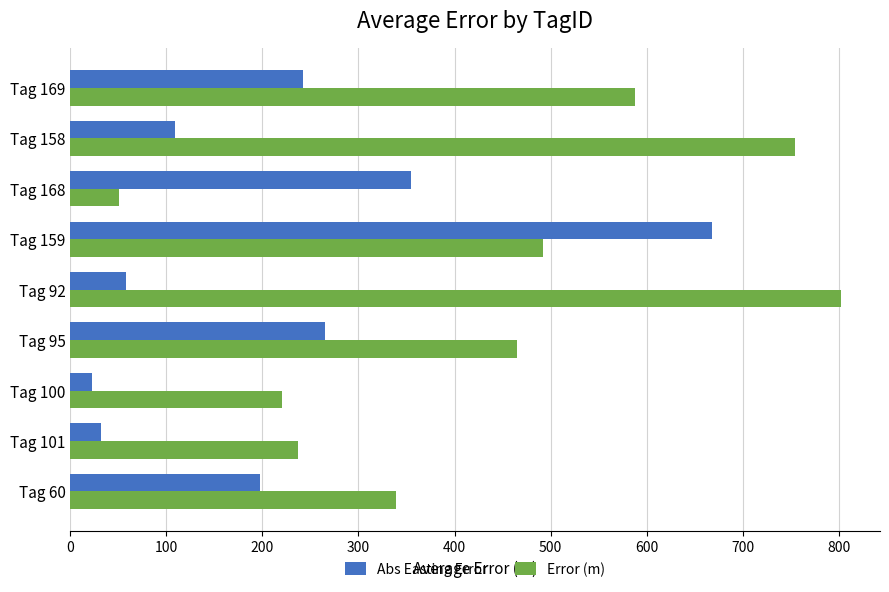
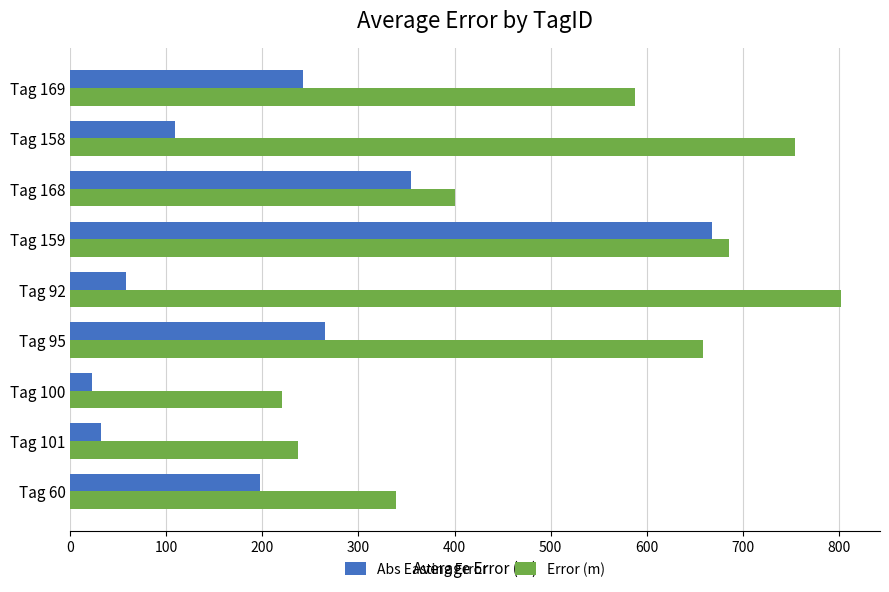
Error (m), Tag 168: 50 -> 400
Error (m), Tag 159: 490 -> 690
Error (m), Tag 95: 470 -> 660
